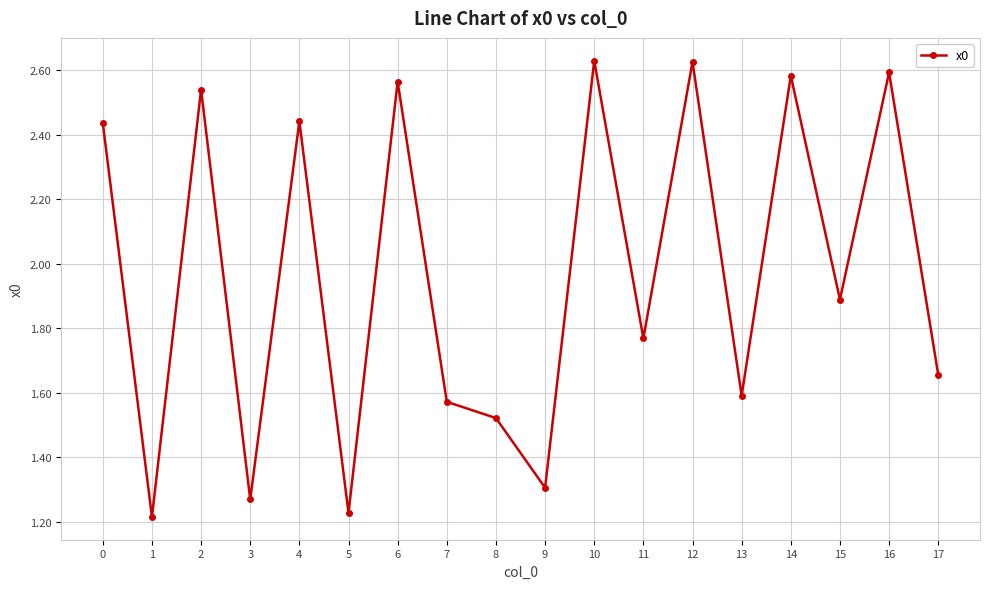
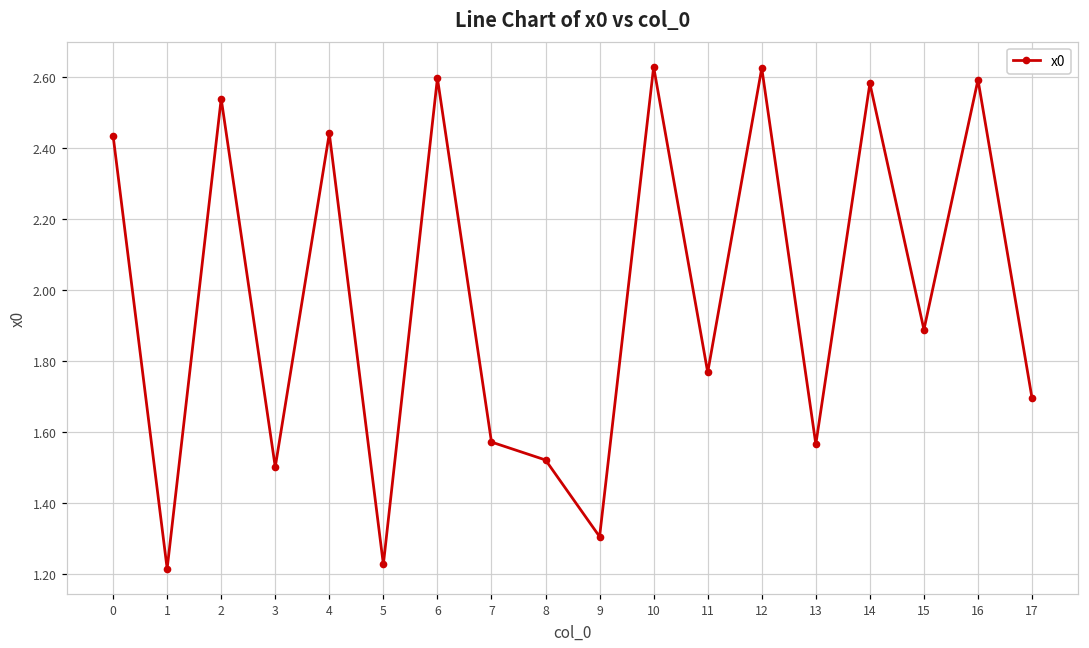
3: 1.27 -> 1.50
6: 2.56 -> 2.60
13: 1.59 -> 1.57
17: 1.66 -> 1.70
